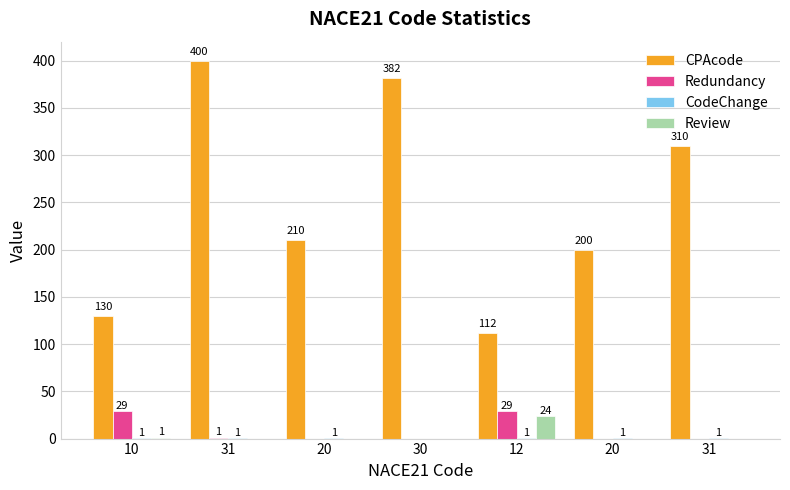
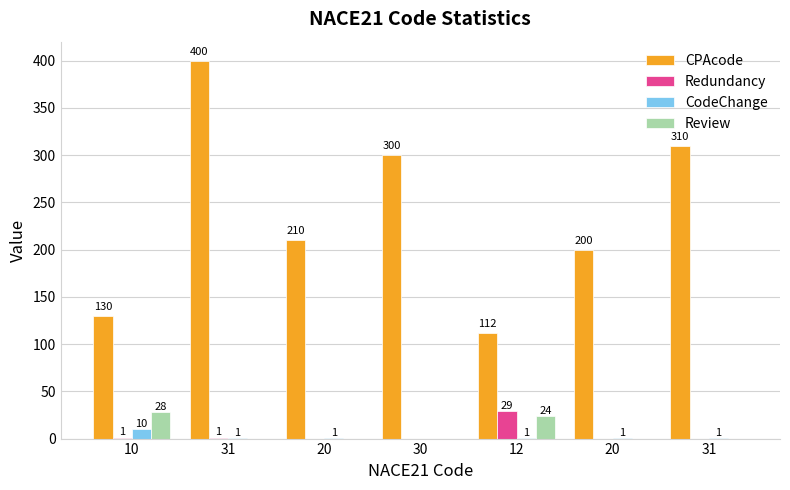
Redundancy, 10: 29 -> 1
CodeChange, 10: 1 -> 10
Review, 10: 1 -> 28
CPAcode, 30: 382 -> 300
